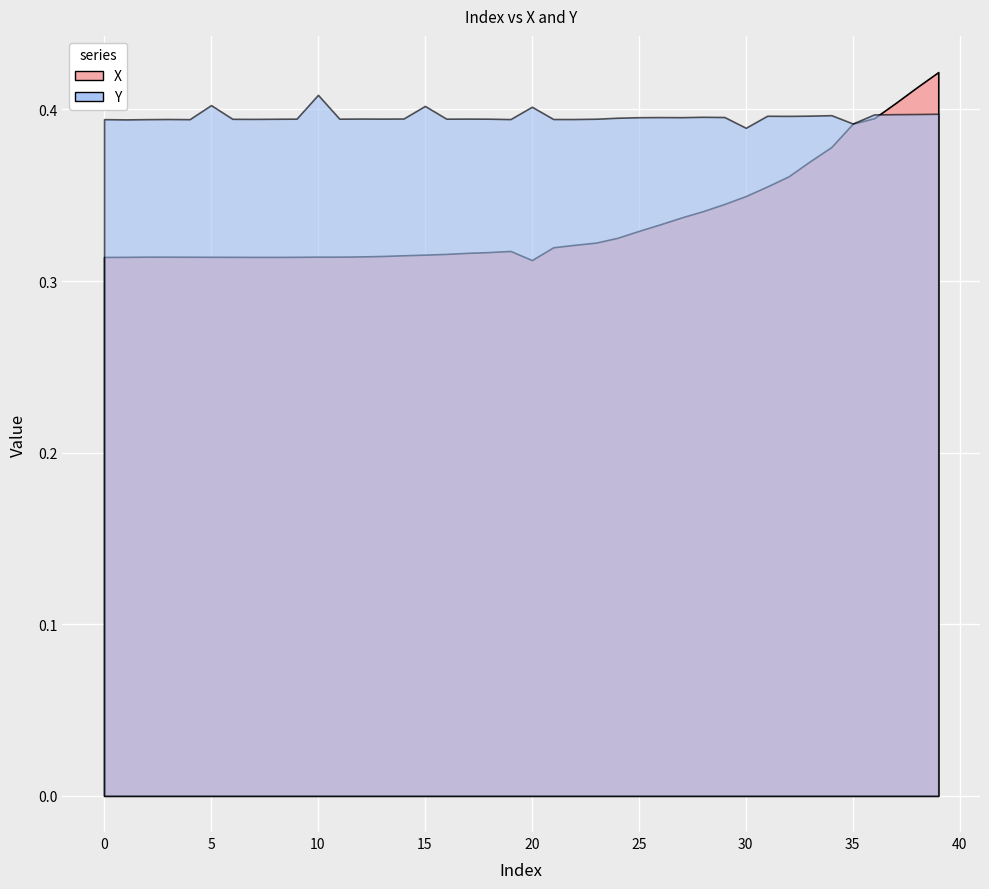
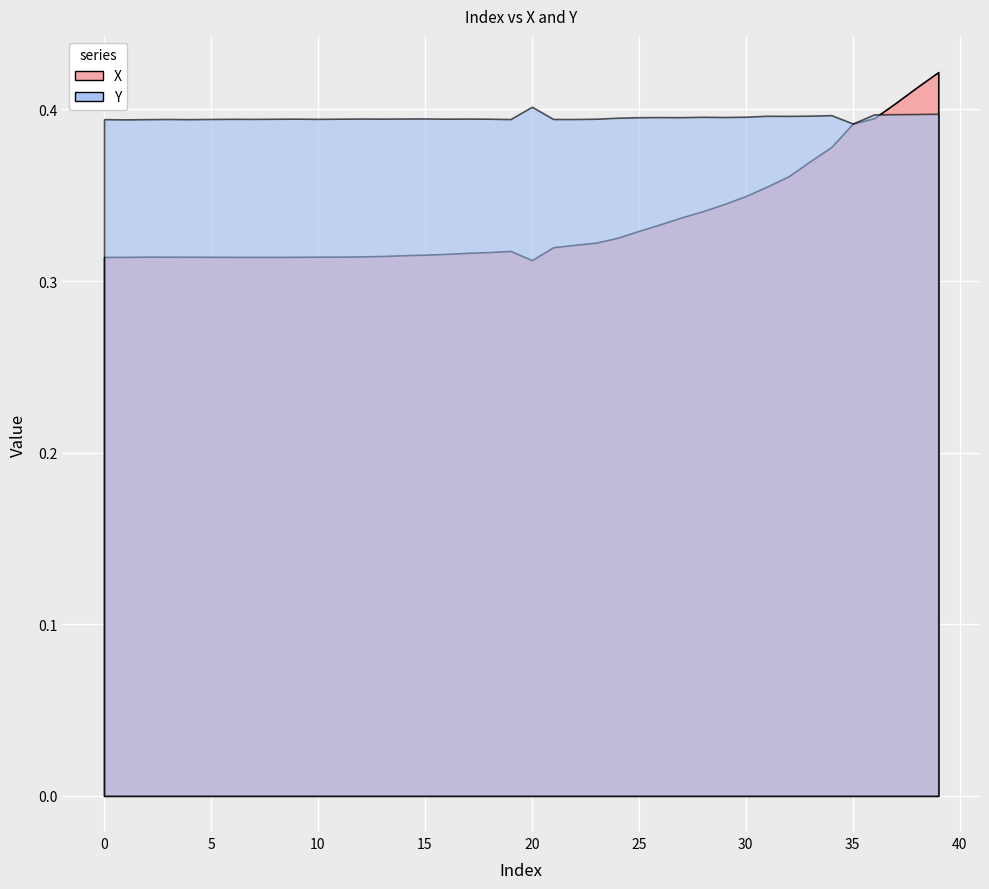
Y, 5: 0.403 -> 0.394
Y, 10: 0.409 -> 0.395
Y, 15: 0.402 -> 0.395
Y, 30: 0.389 -> 0.396
